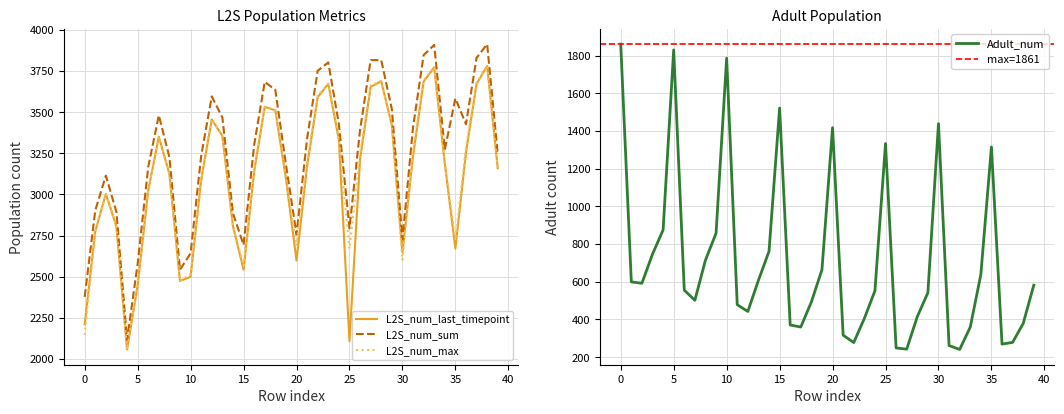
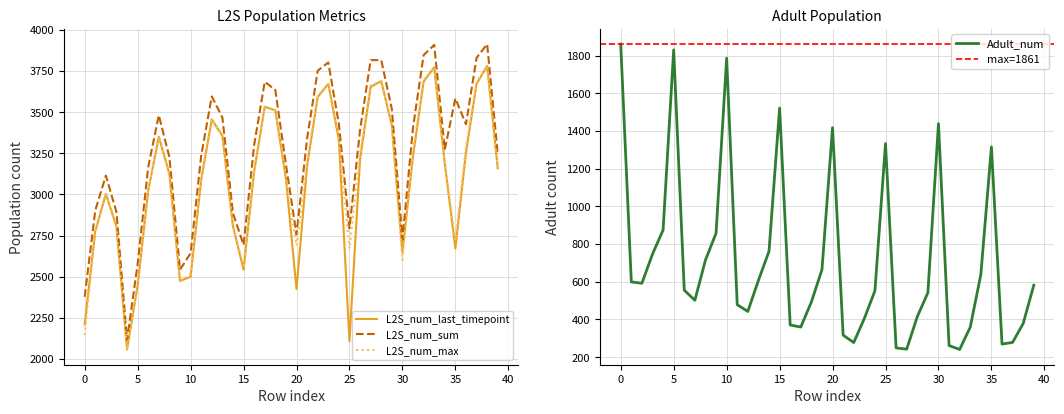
L2S Population Metrics, L2S_num_last_timepoint, 20: 2600 -> 2420
